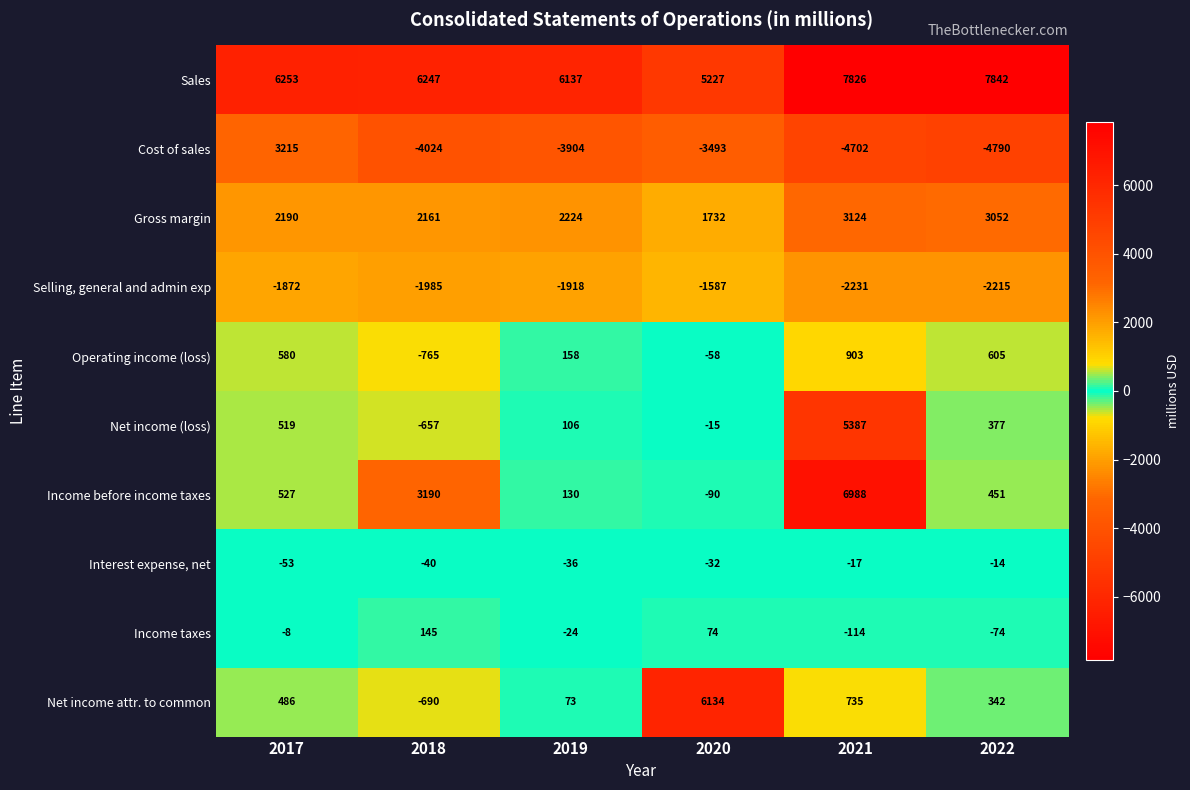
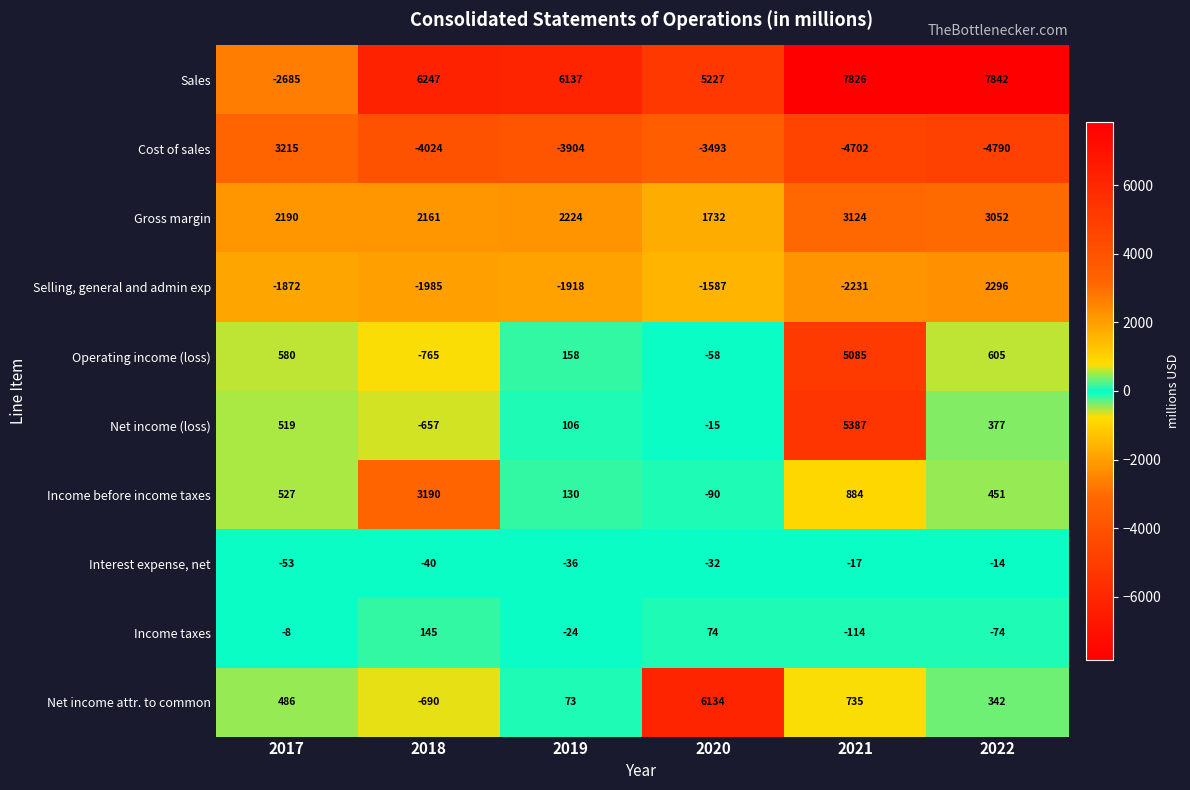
Sales, 2017: 6253 -> -2685
Selling, general and admin exp, 2022: -2215 -> 2296
Operating income (loss), 2021: 903 -> 5085
Income before income taxes, 2021: 6988 -> 884
